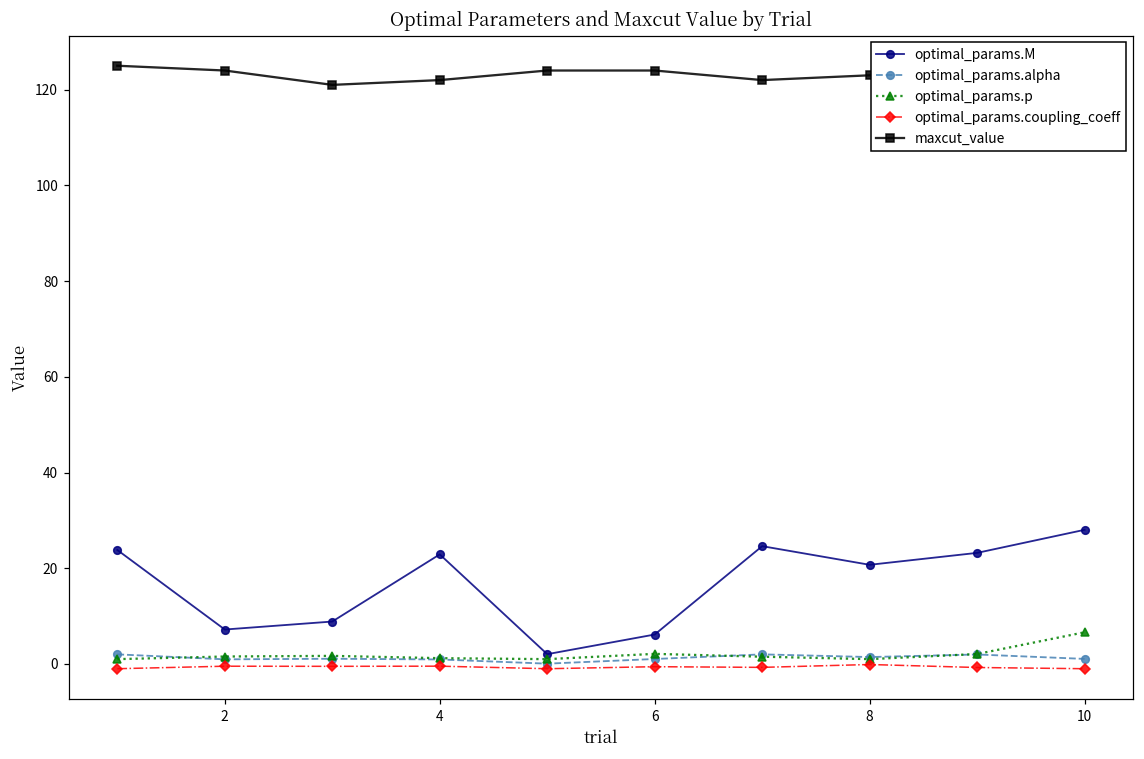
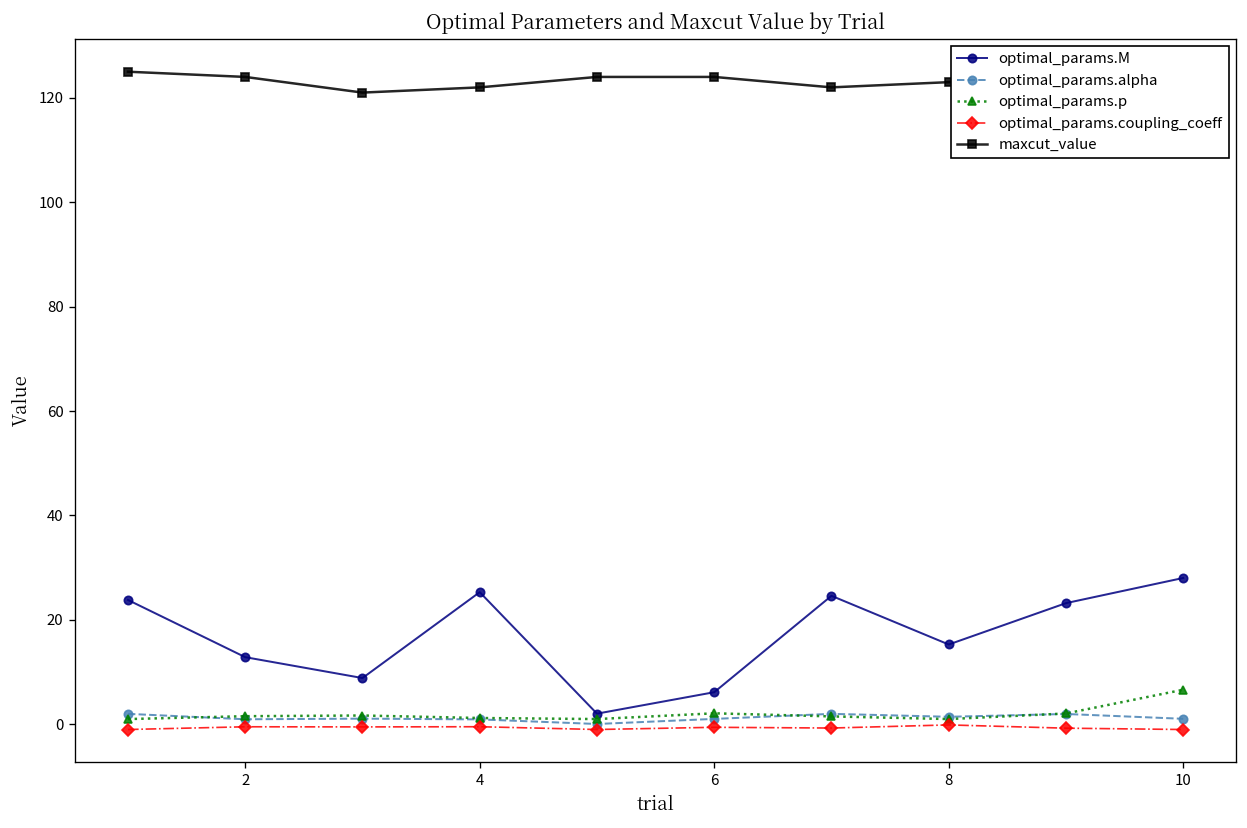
optimal_params.M, 2: 7 -> 13
optimal_params.M, 4: 23 -> 25
optimal_params.M, 8: 21 -> 15
